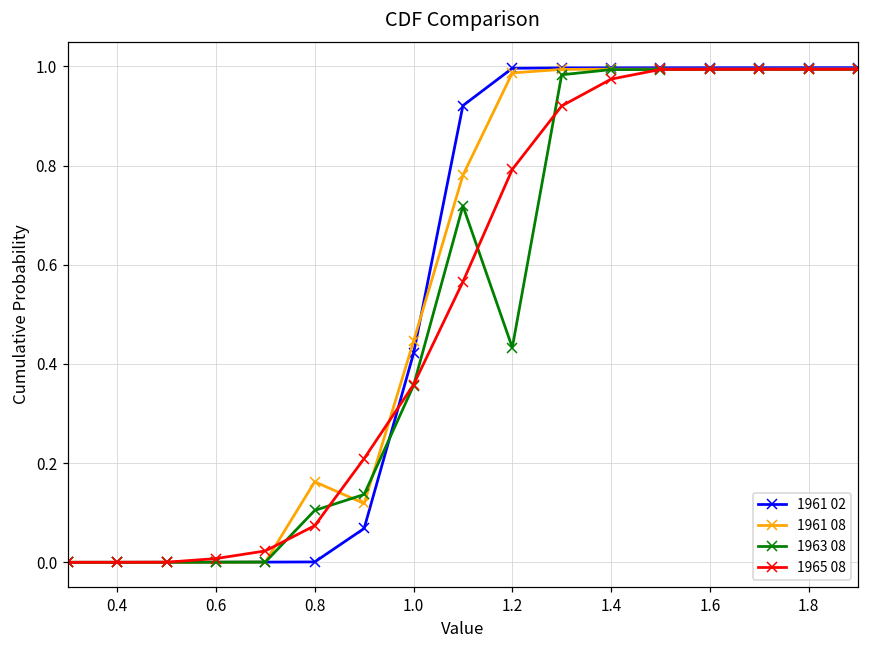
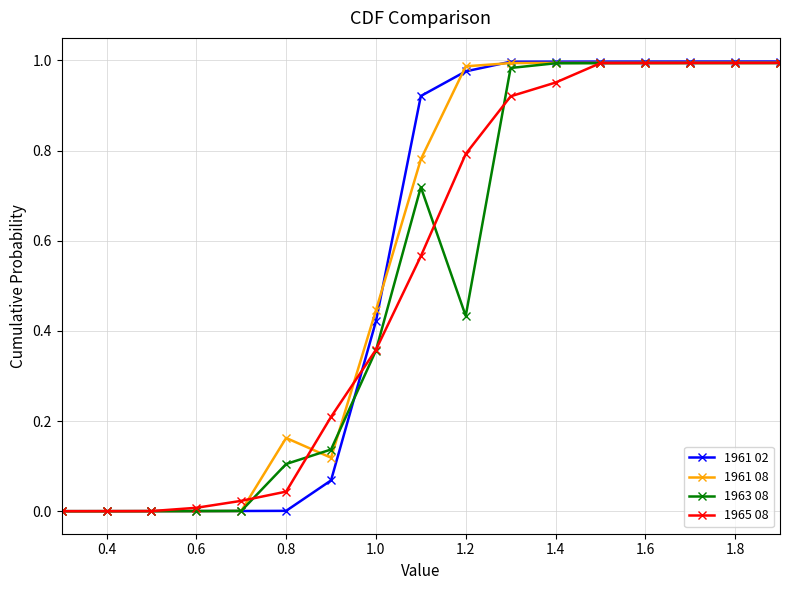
1965 08, 0.8: 0.07 -> 0.04
1961 02, 1.2: 1.00 -> 0.98
1965 08, 1.4: 0.97 -> 0.95
